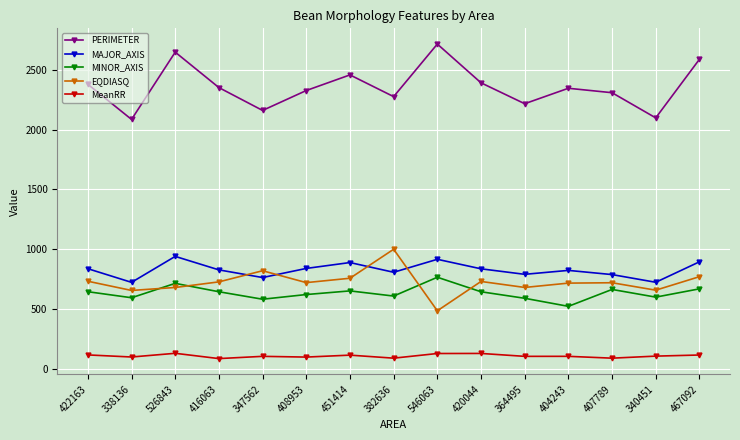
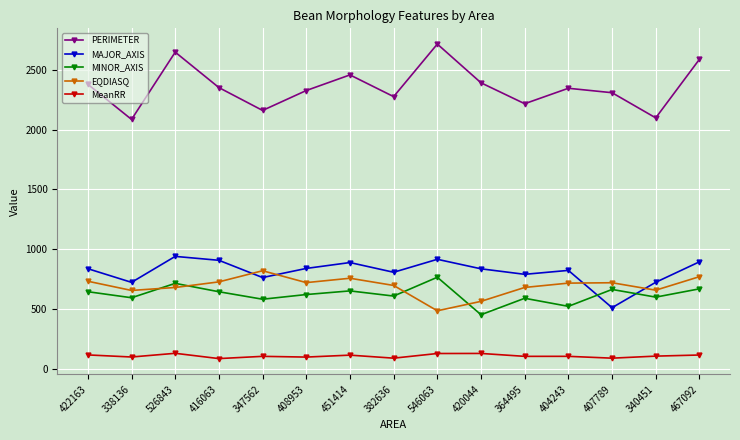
MAJOR_AXIS, 416063: 830 -> 910
EQDIASQ, 382636: 1000 -> 700
MINOR_AXIS, 420044: 650 -> 450
EQDIASQ, 420044: 730 -> 570
MAJOR_AXIS, 407789: 790 -> 510
